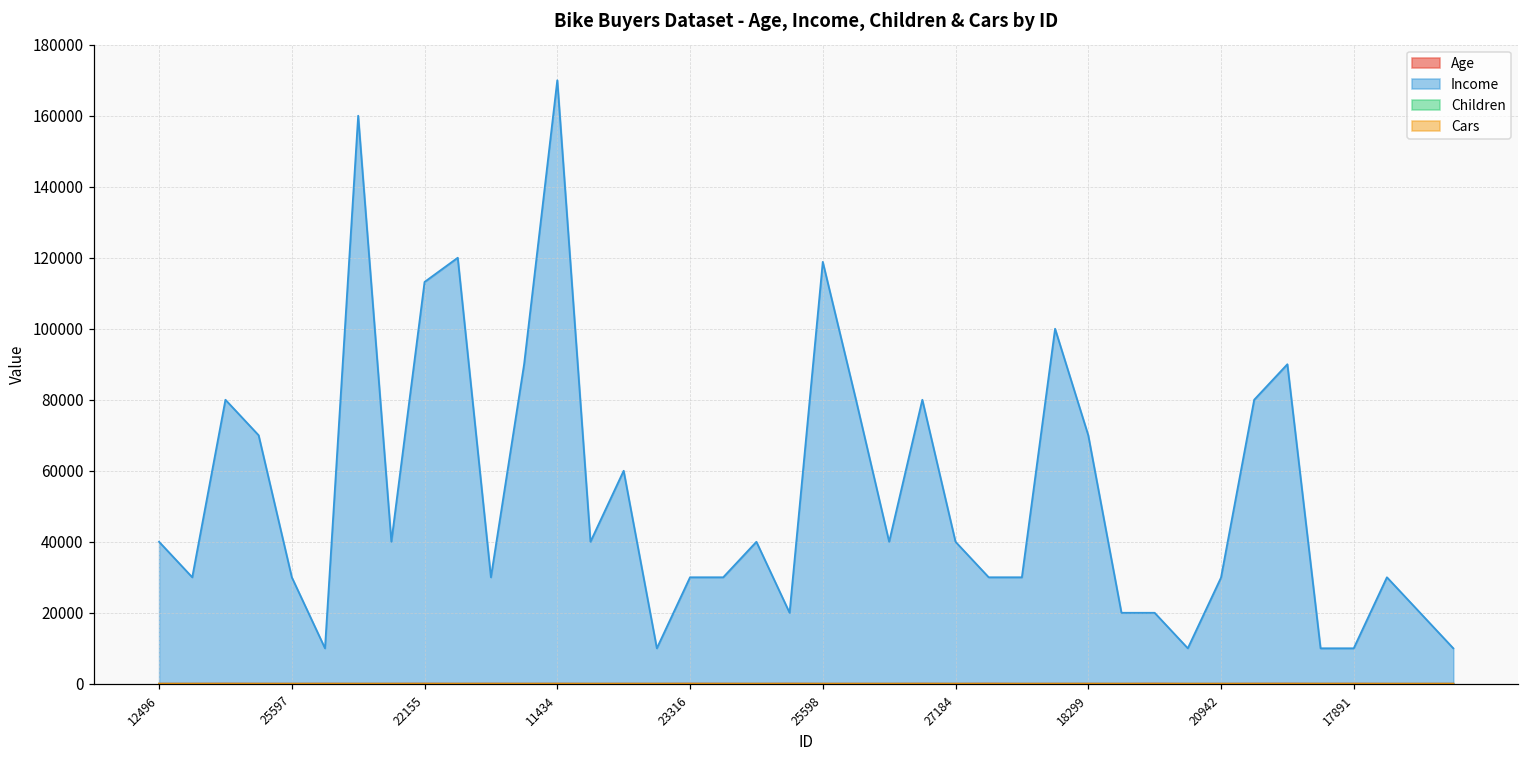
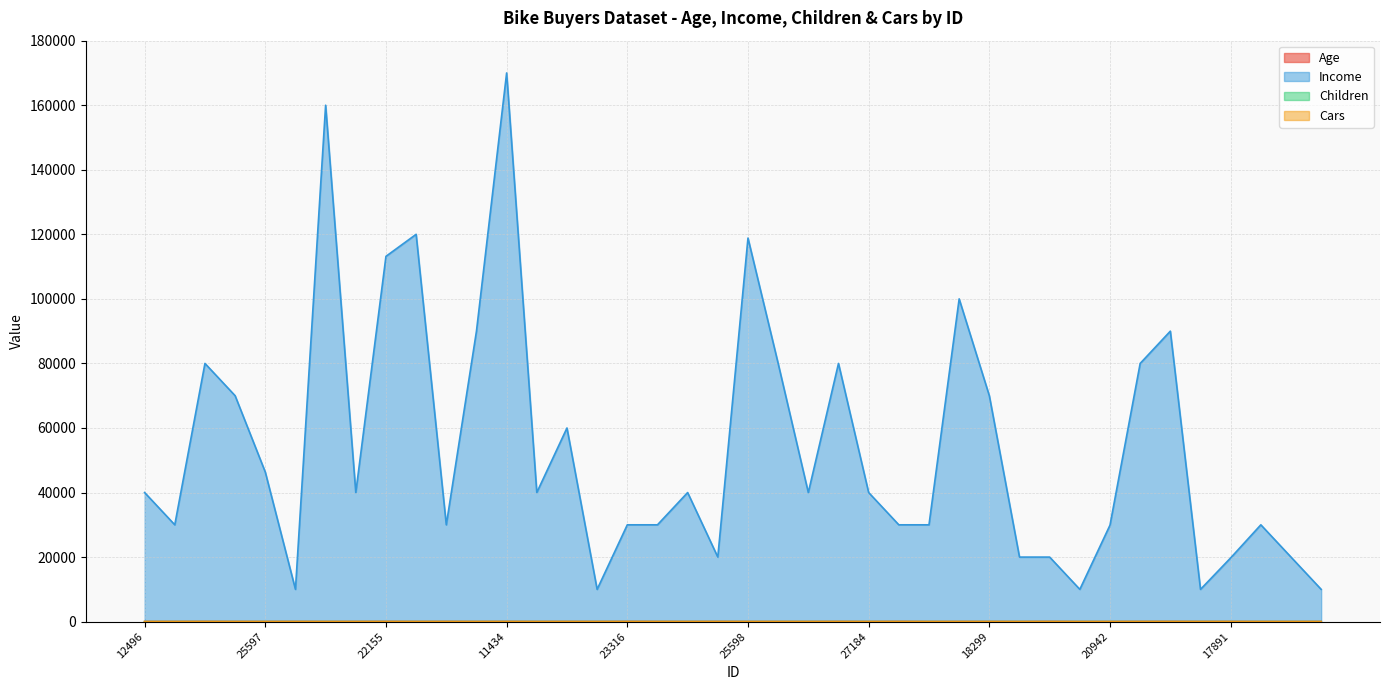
Income, 25597: 30000 -> 46000
Income, 17891: 10000 -> 20000
